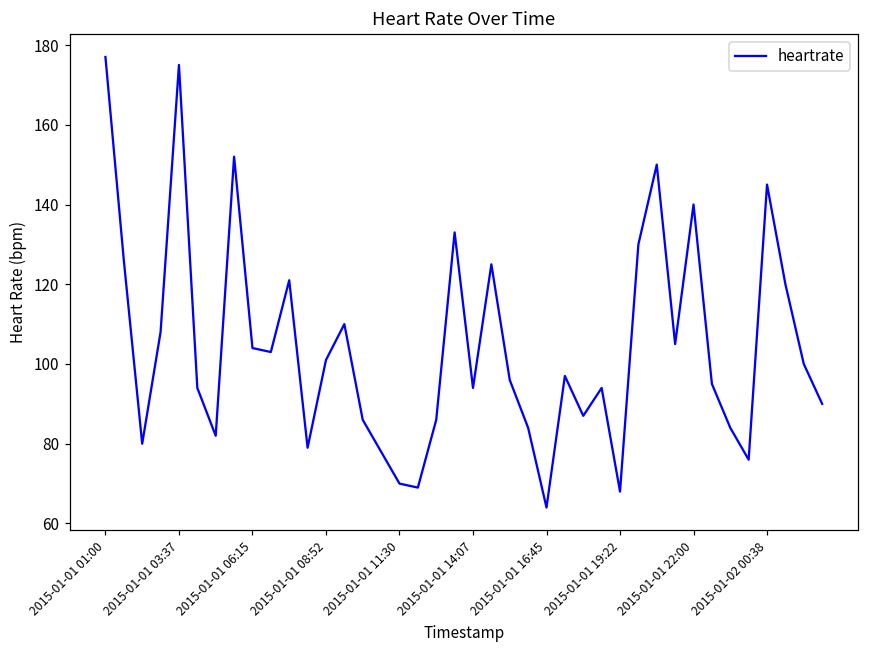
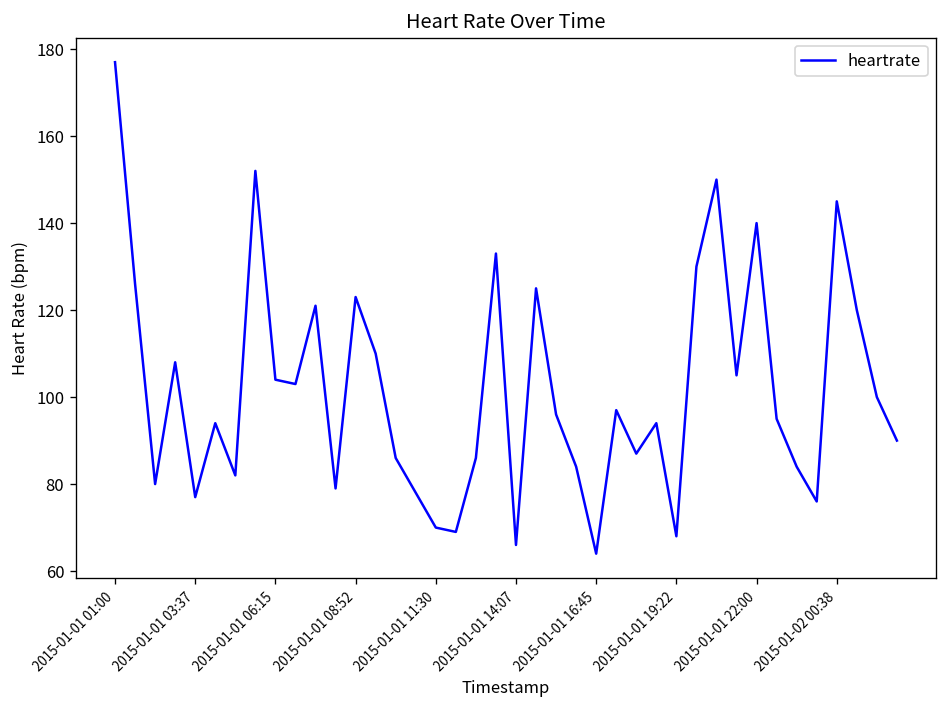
2015-01-01 03:37: 175 -> 77
2015-01-01 08:52: 101 -> 123
2015-01-01 14:07: 94 -> 66
